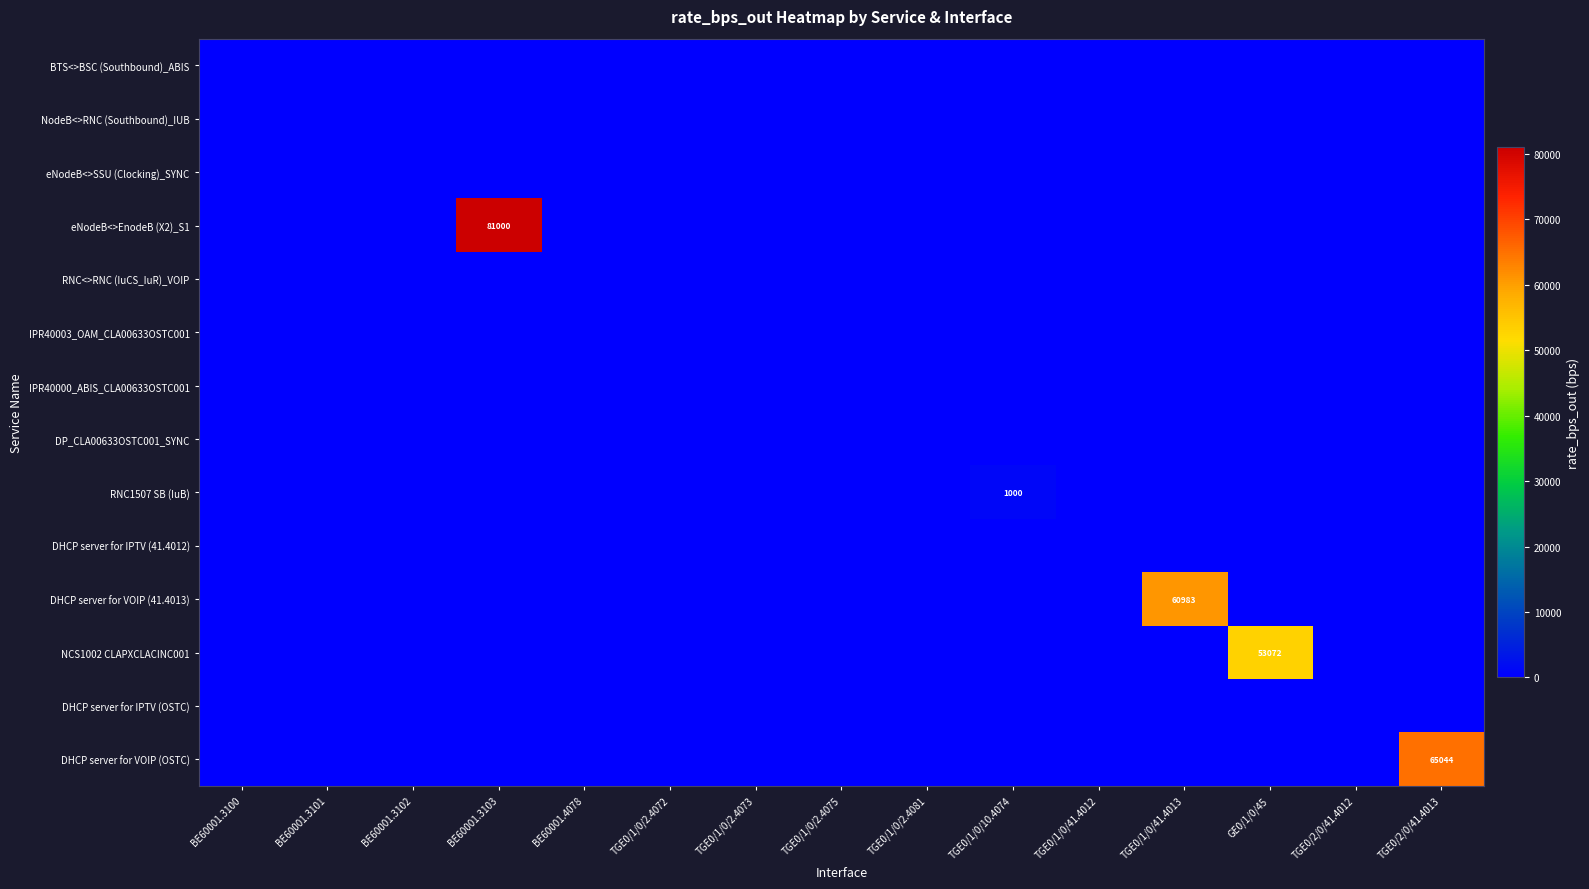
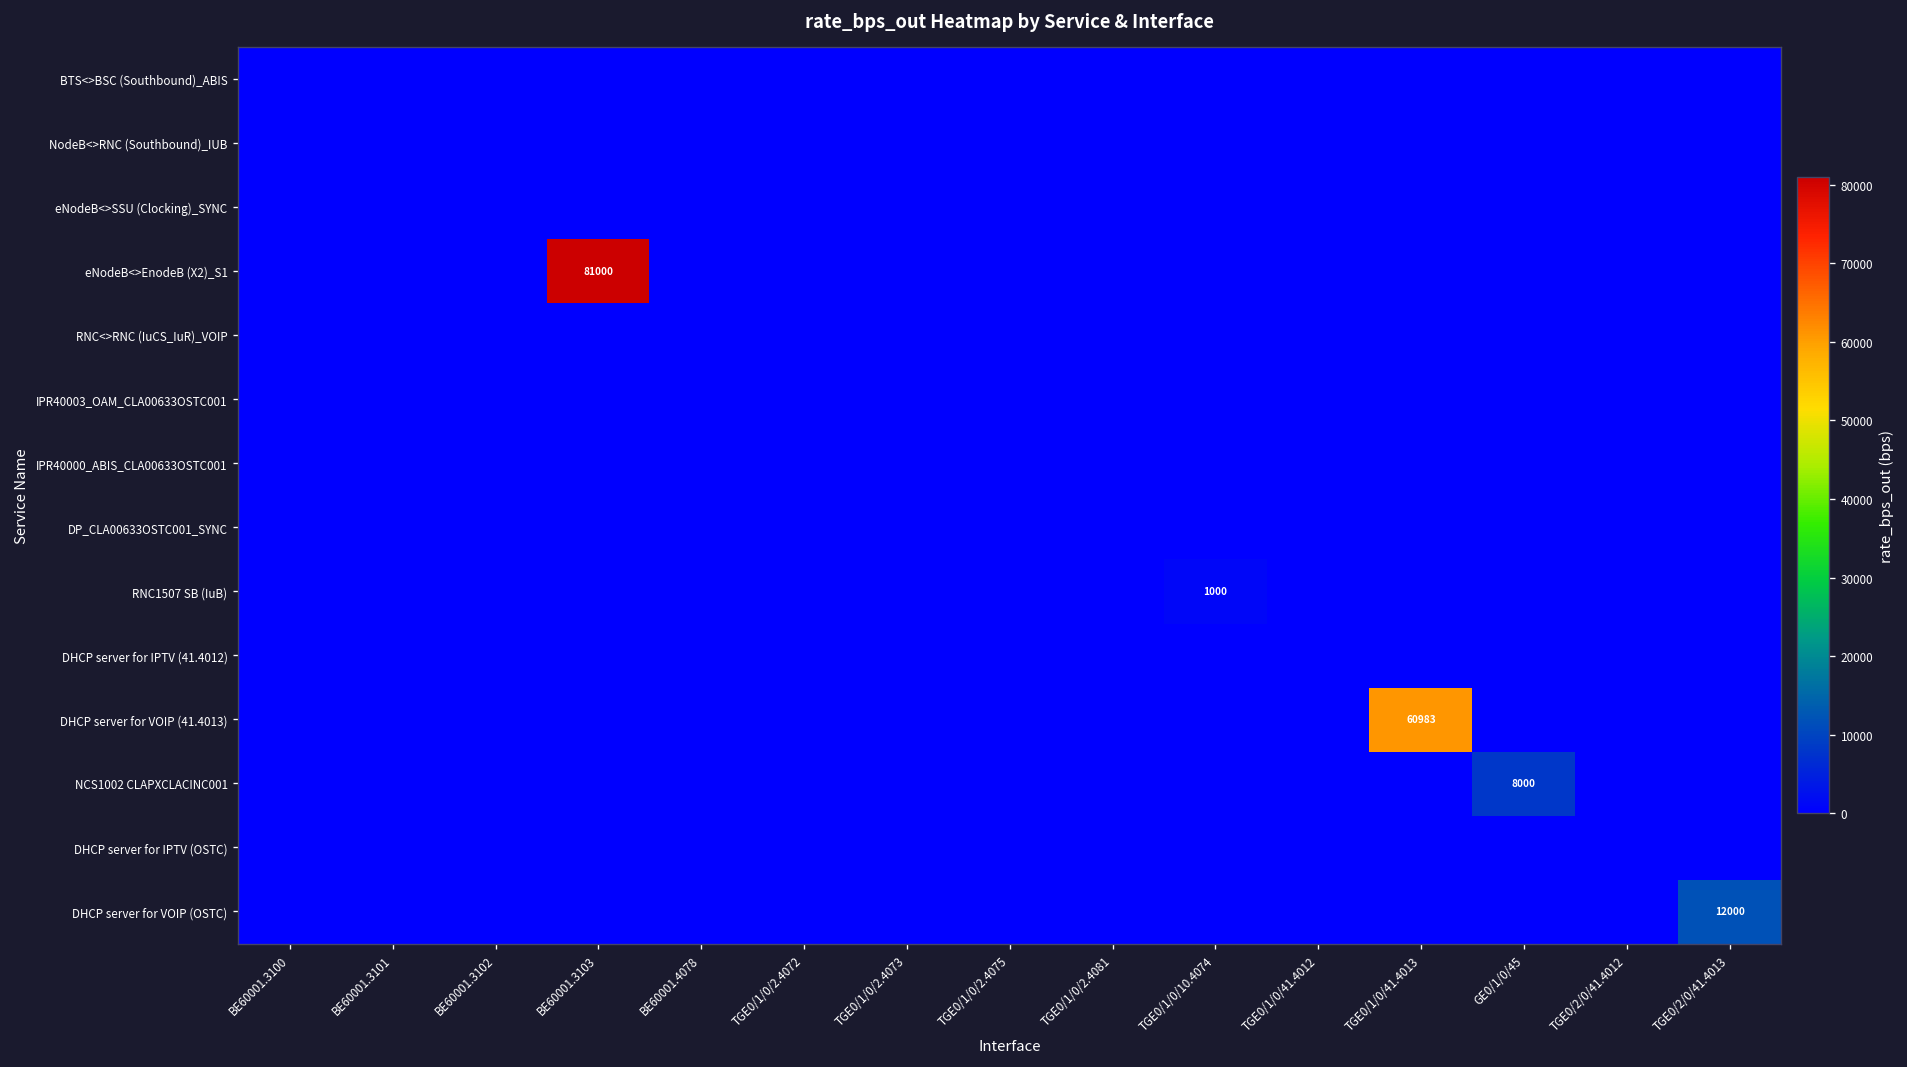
NCS1002 CLAPXCLACINC001, GE0/1/0/45: 53072 -> 8000
DHCP server for VOIP (OSTC), TGE0/2/0/41.4013: 65044 -> 12000
